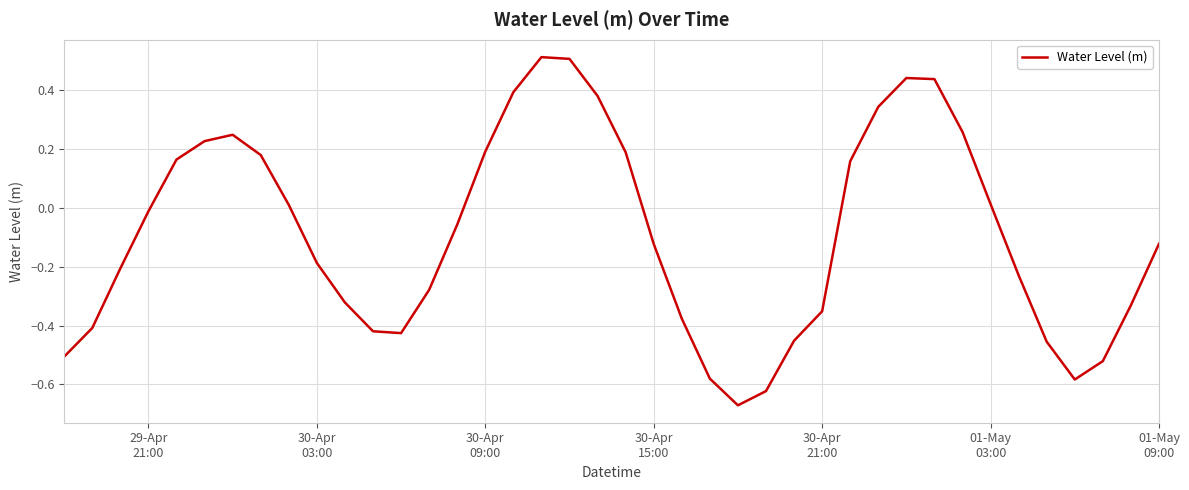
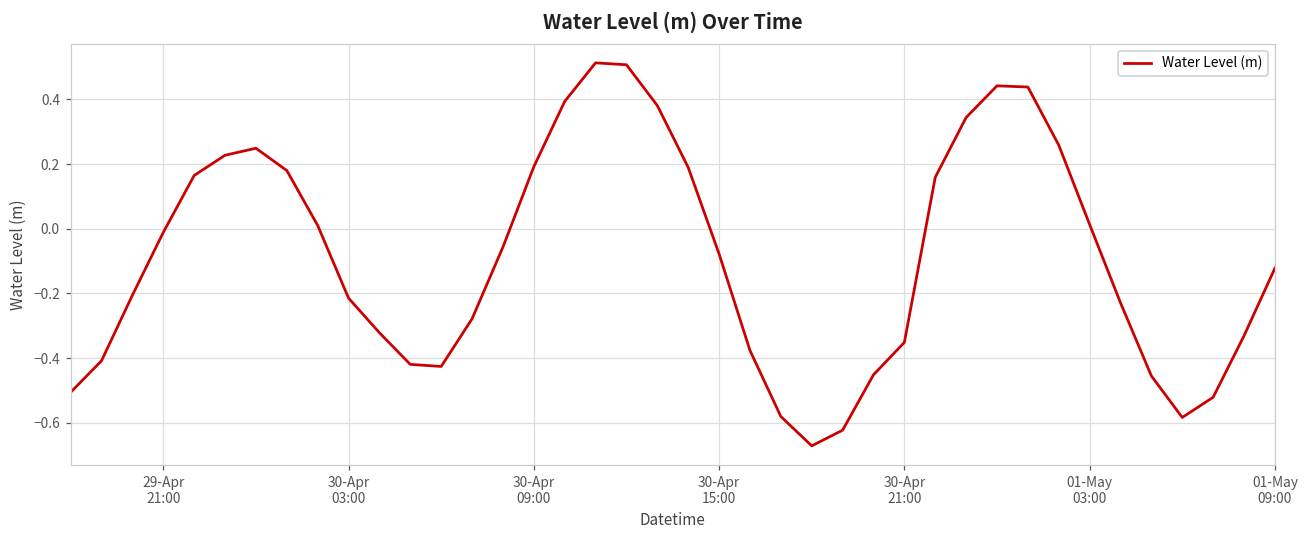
30-Apr 03:00: -0.19 -> -0.21
30-Apr 15:00: -0.12 -> -0.08
